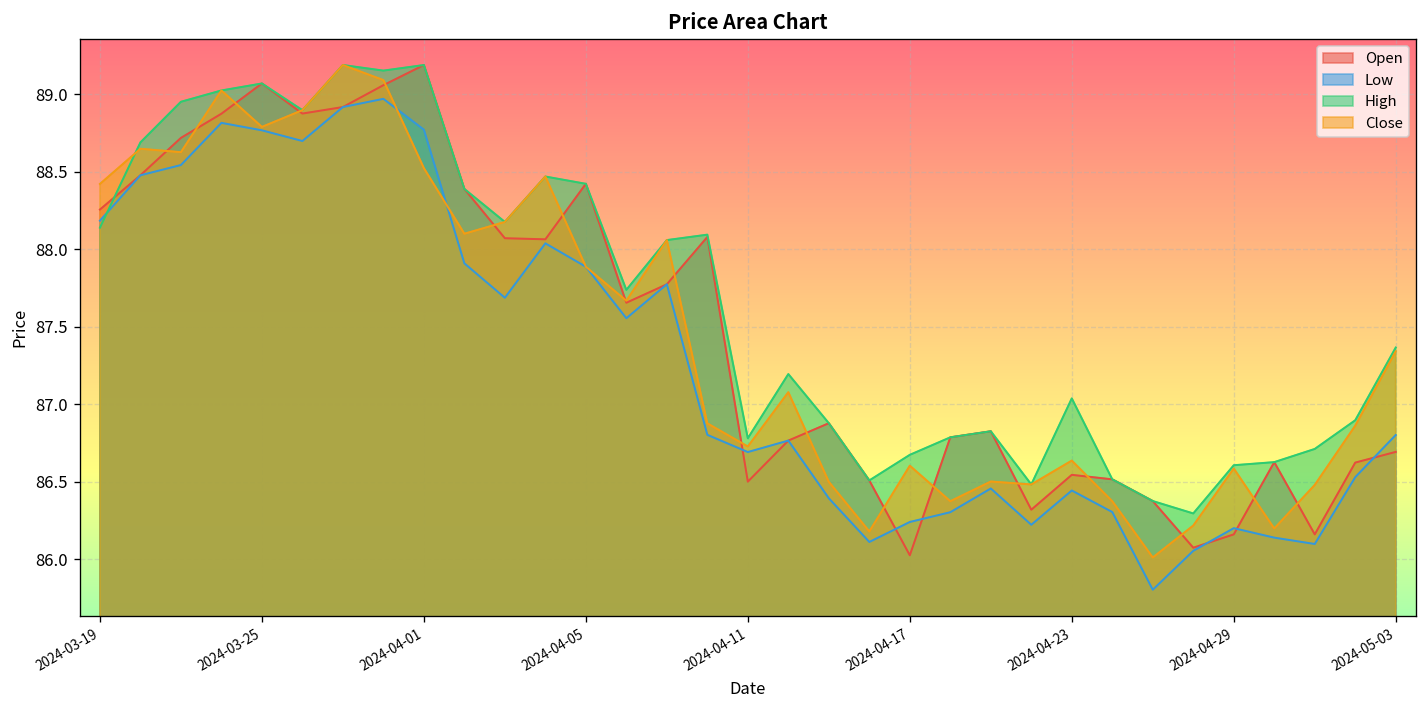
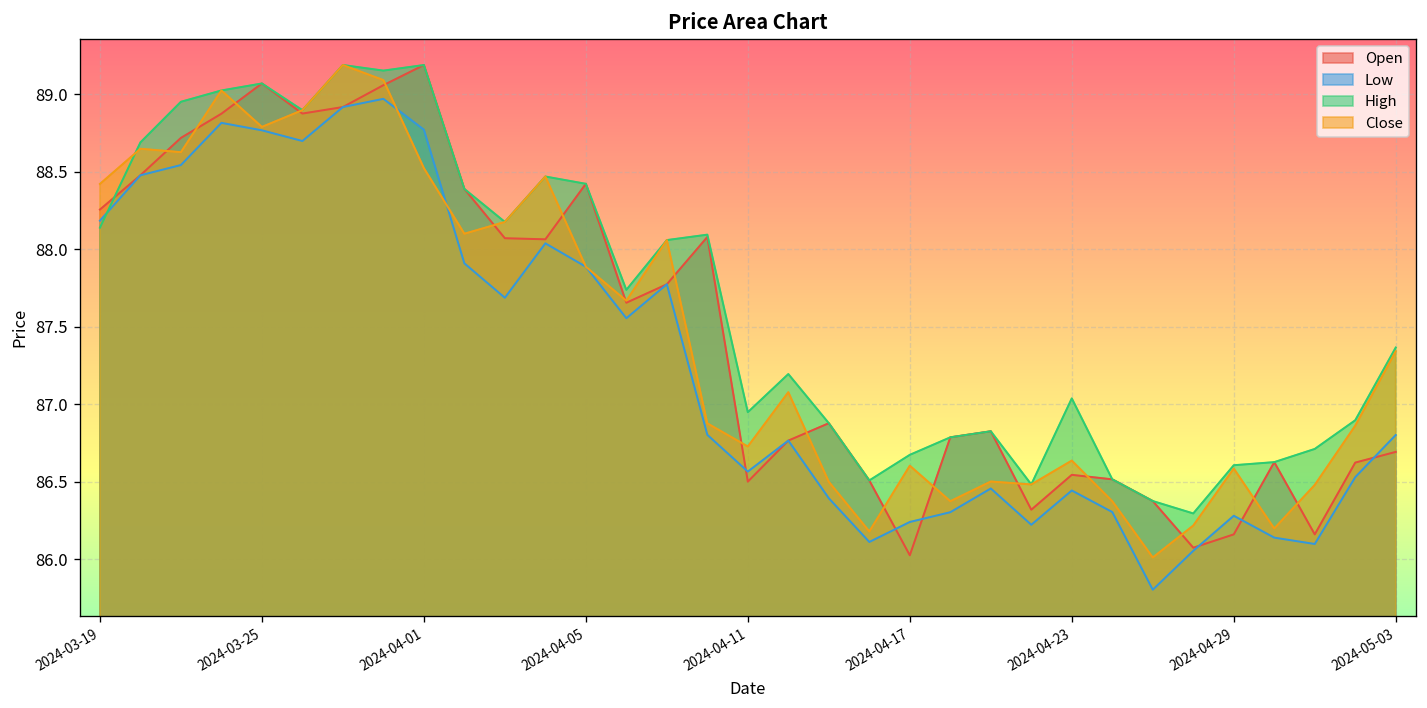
Low, 2024-04-11: 86.69 -> 86.57
High, 2024-04-11: 86.78 -> 86.95
Low, 2024-04-29: 86.20 -> 86.28
